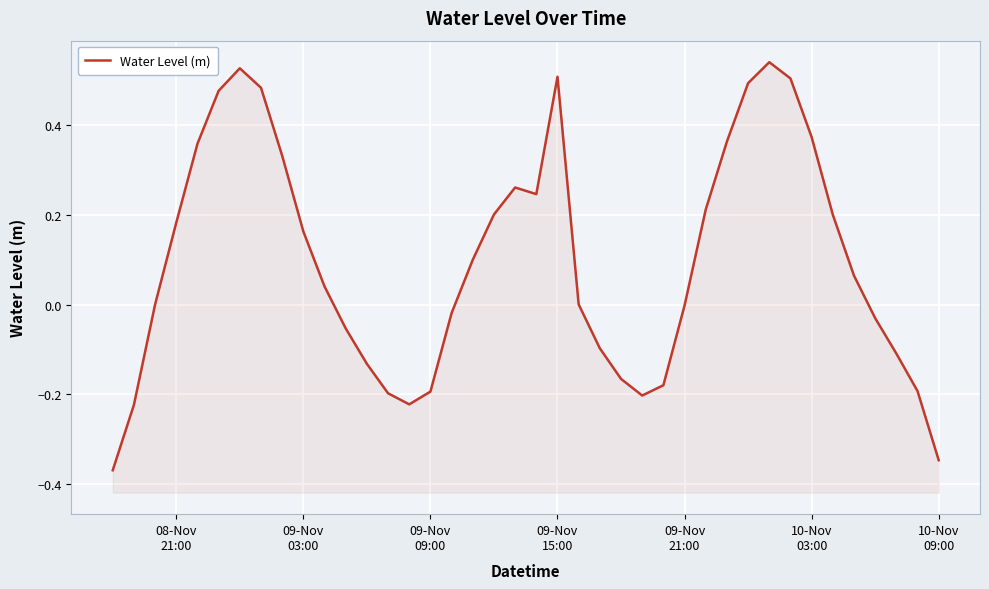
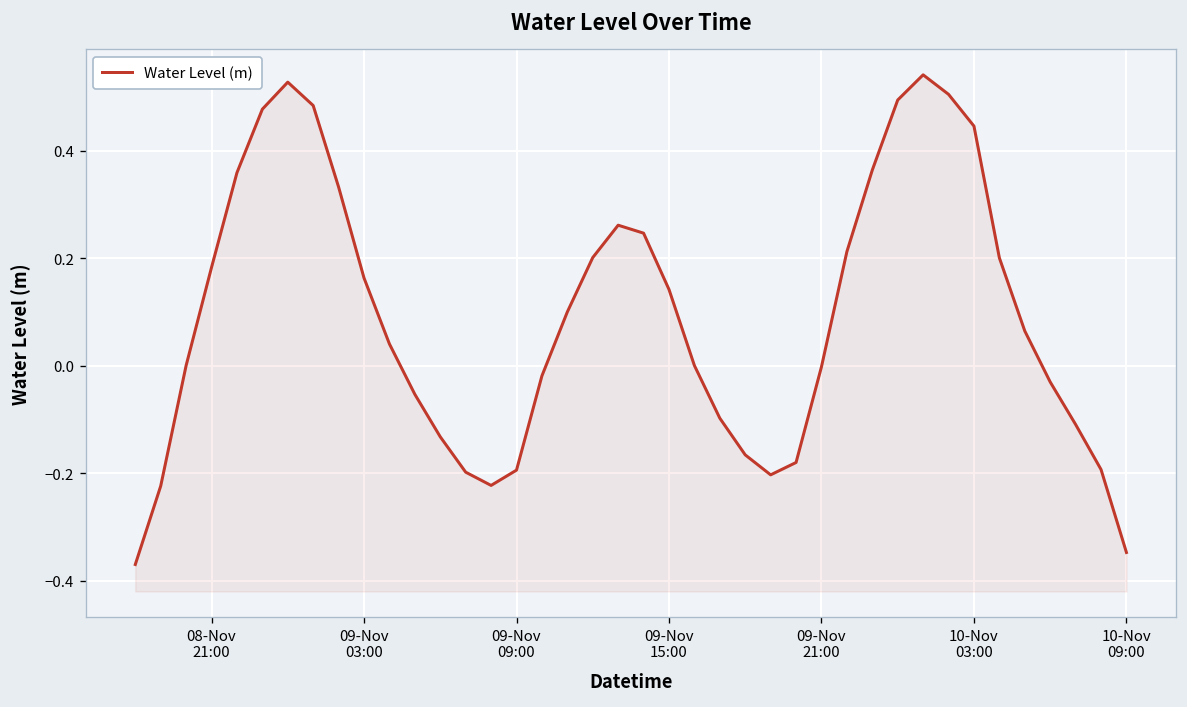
09-Nov 15:00: 0.51 -> 0.14
10-Nov 03:00: 0.37 -> 0.45
